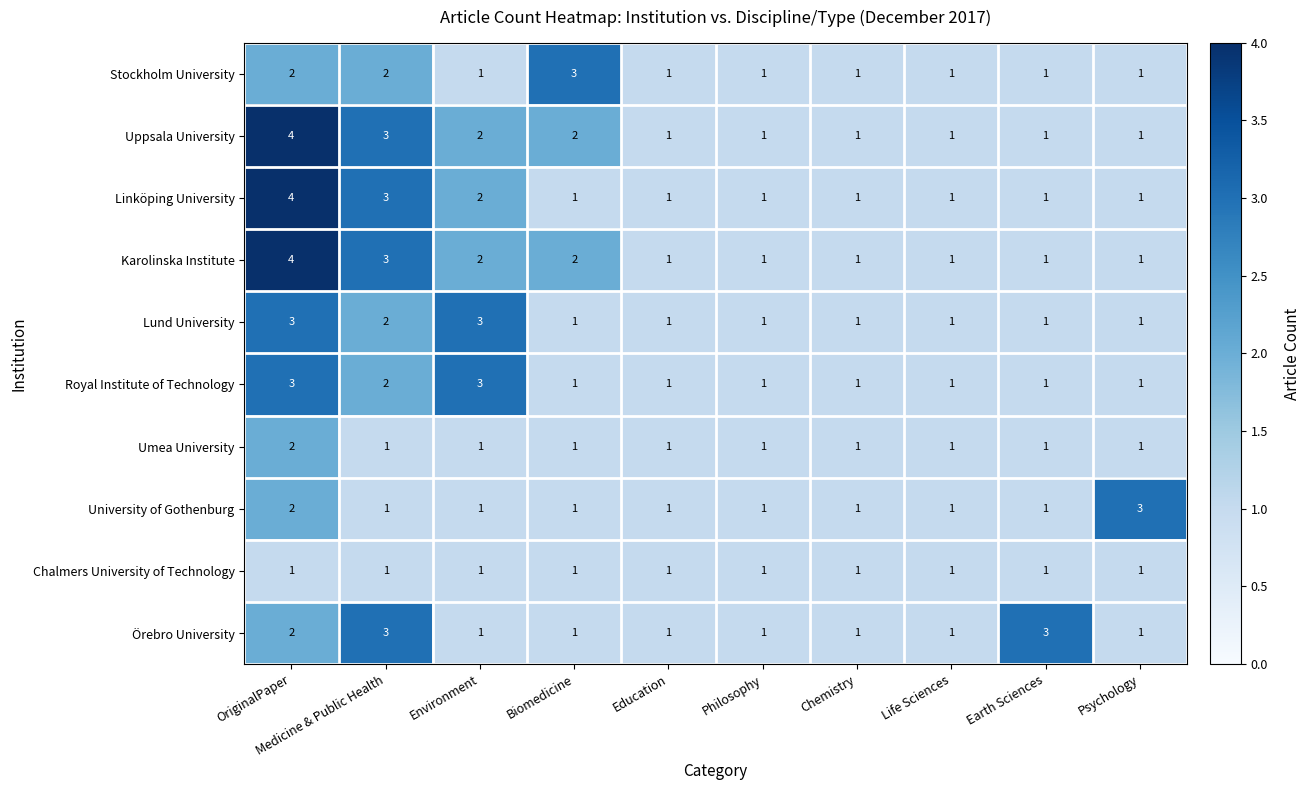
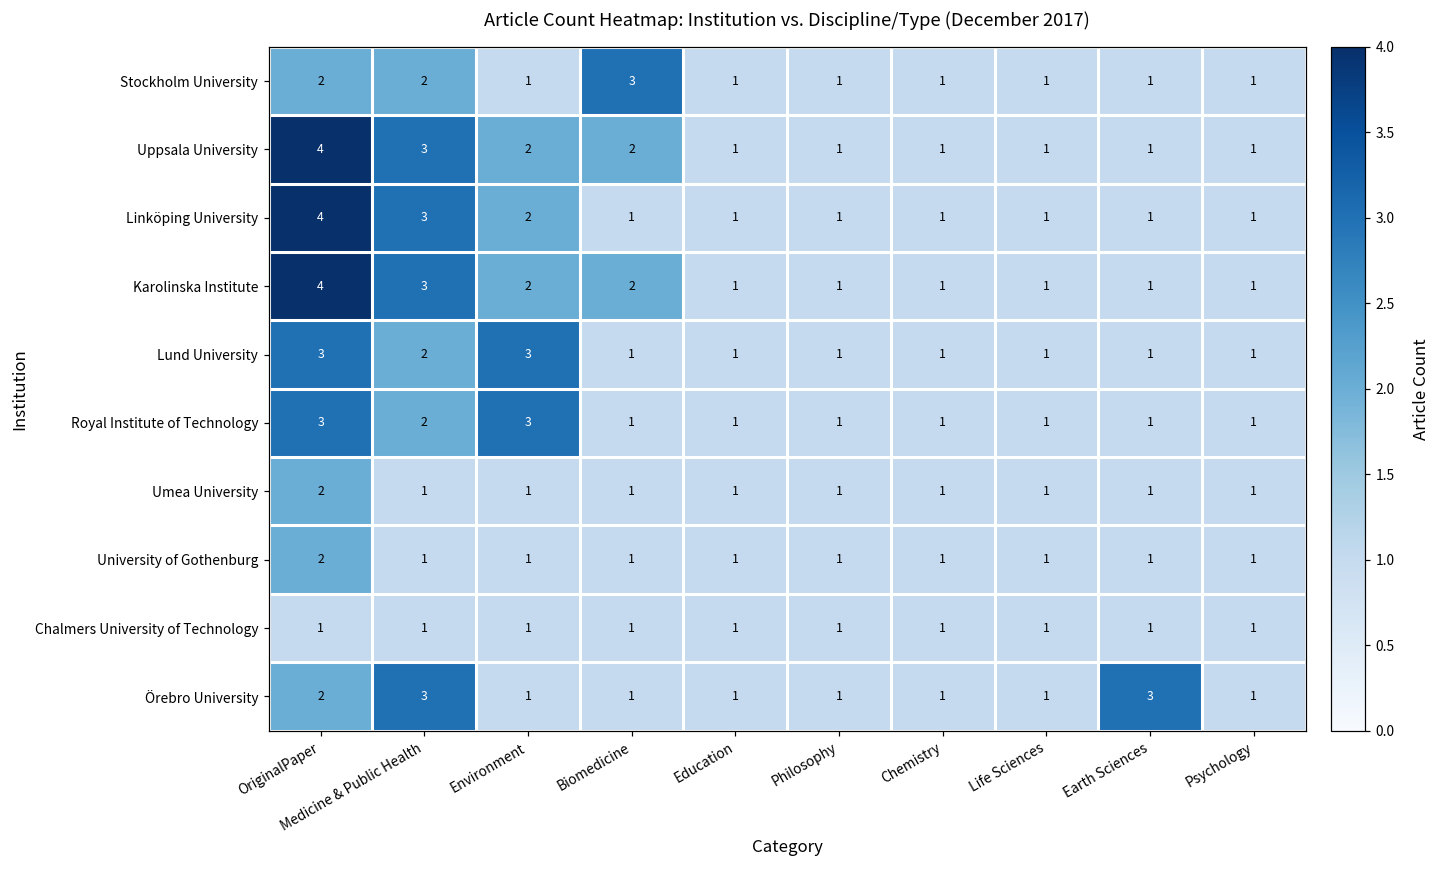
University of Gothenburg, Psychology: 3 -> 1
